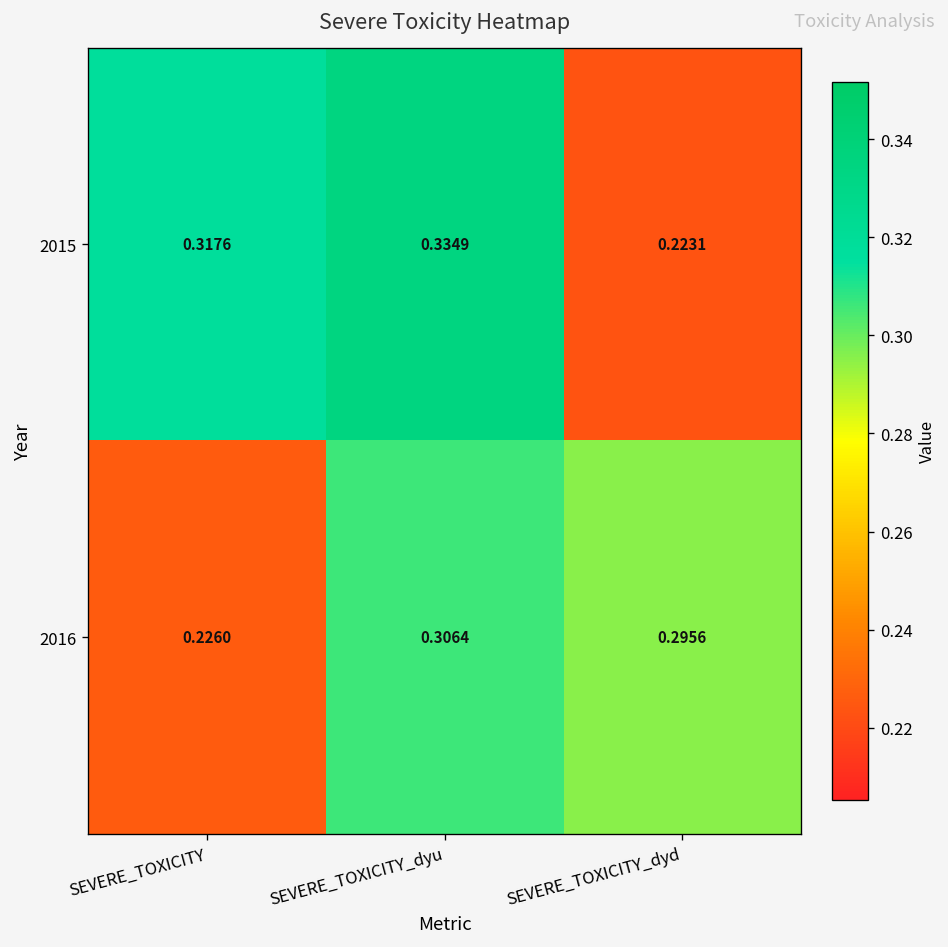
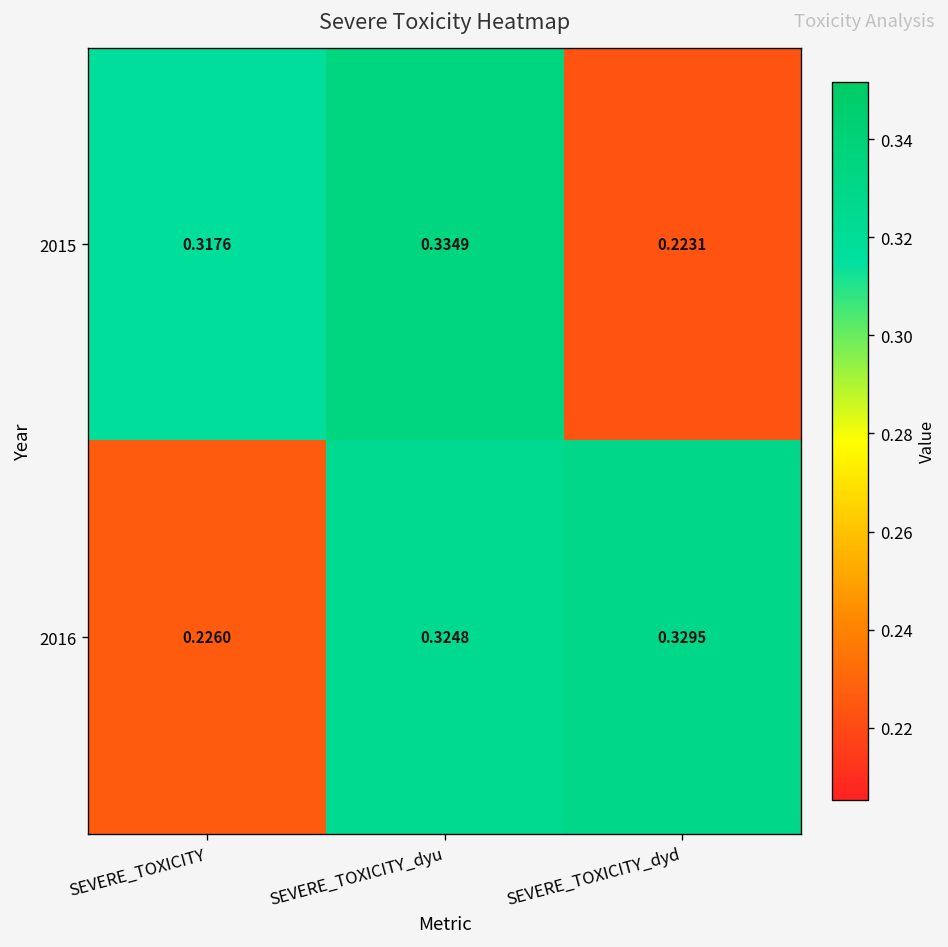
2016, SEVERE_TOXICITY_dyu: 0.3064 -> 0.3248
2016, SEVERE_TOXICITY_dyd: 0.2956 -> 0.3295
